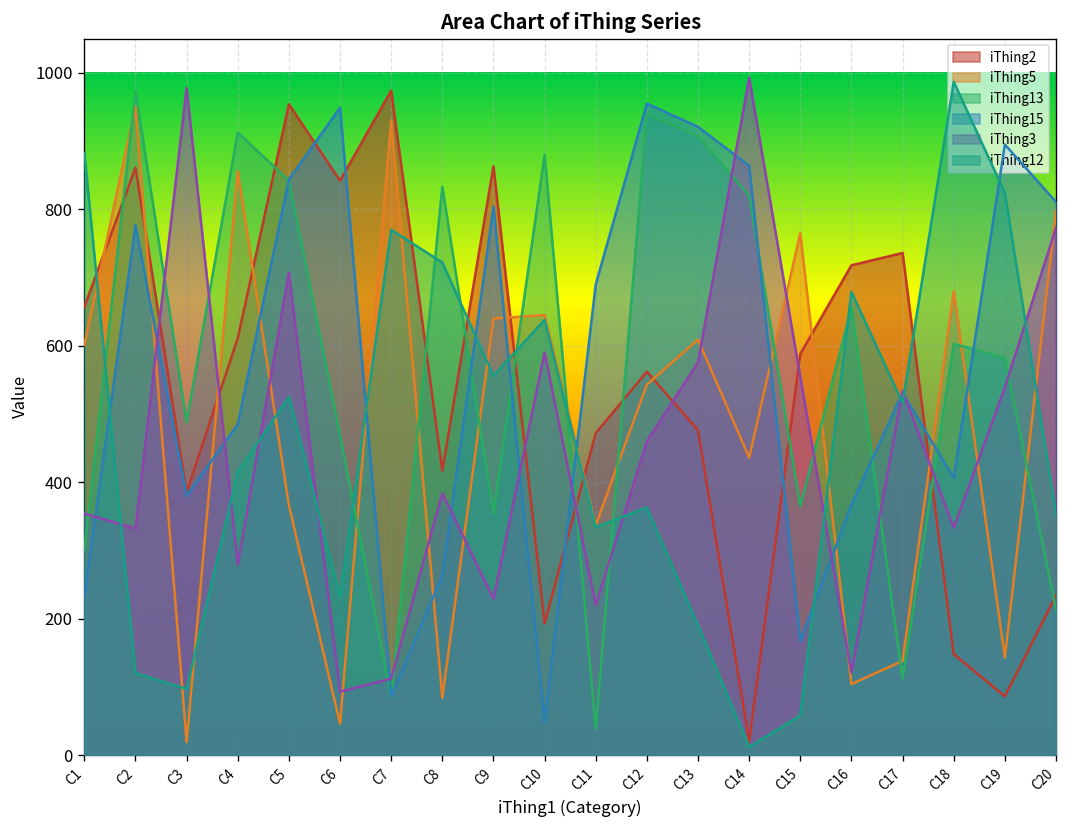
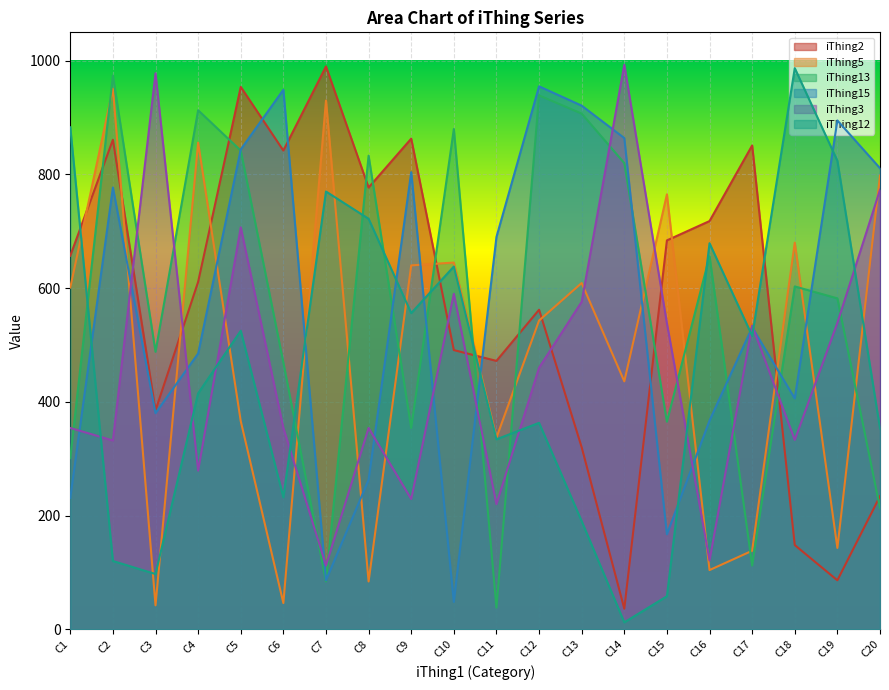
iThing5, C3: 20 -> 40
iThing3, C6: 90 -> 350
iThing2, C7: 970 -> 990
iThing2, C8: 420 -> 780
iThing3, C8: 380 -> 350
iThing2, C10: 190 -> 490
iThing2, C13: 480 -> 320
iThing2, C14: 20 -> 40
iThing2, C15: 590 -> 680
iThing3, C15: 550 -> 540
iThing2, C17: 740 -> 850
